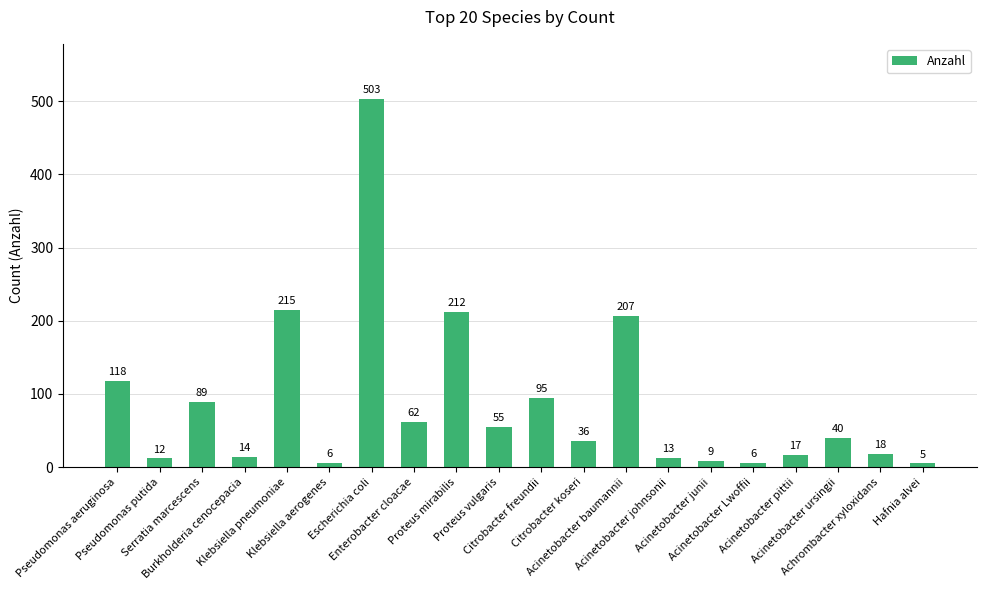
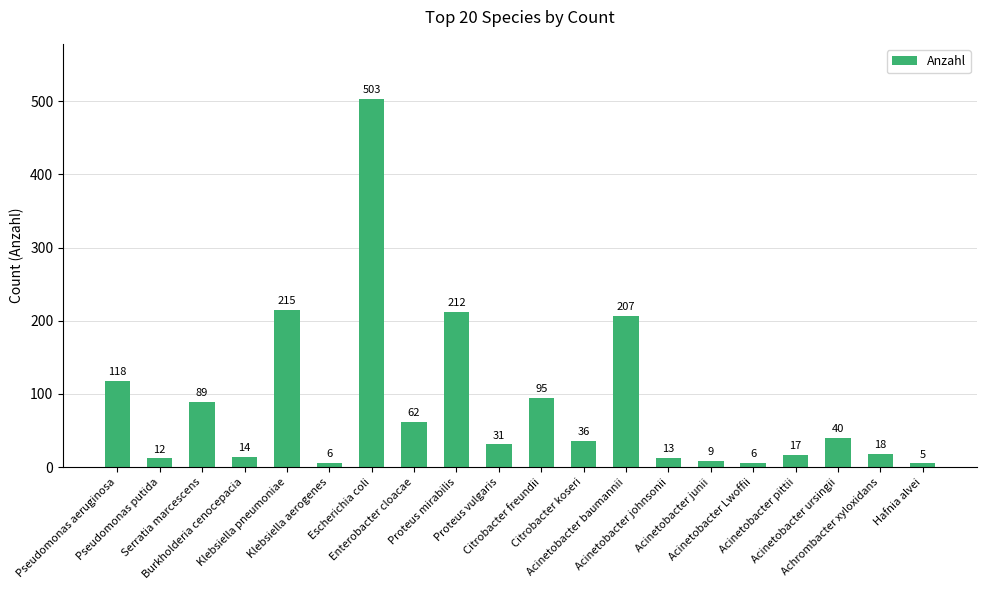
Proteus vulgaris: 55 -> 31
